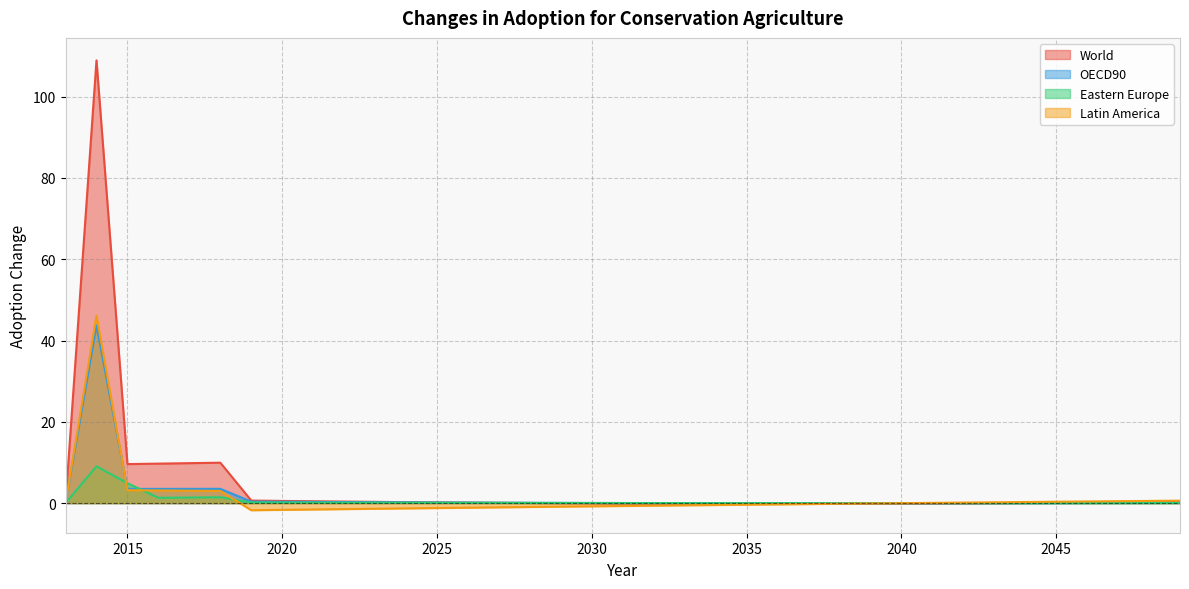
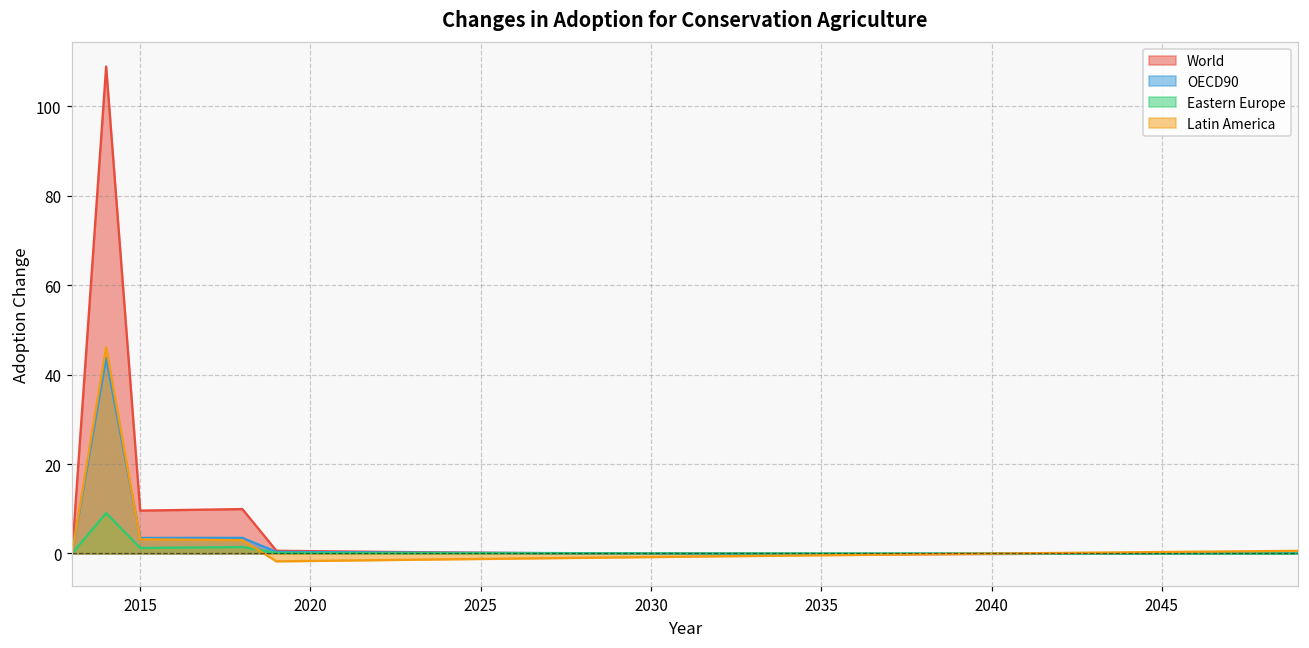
Eastern Europe, 2015: 5 -> 1
